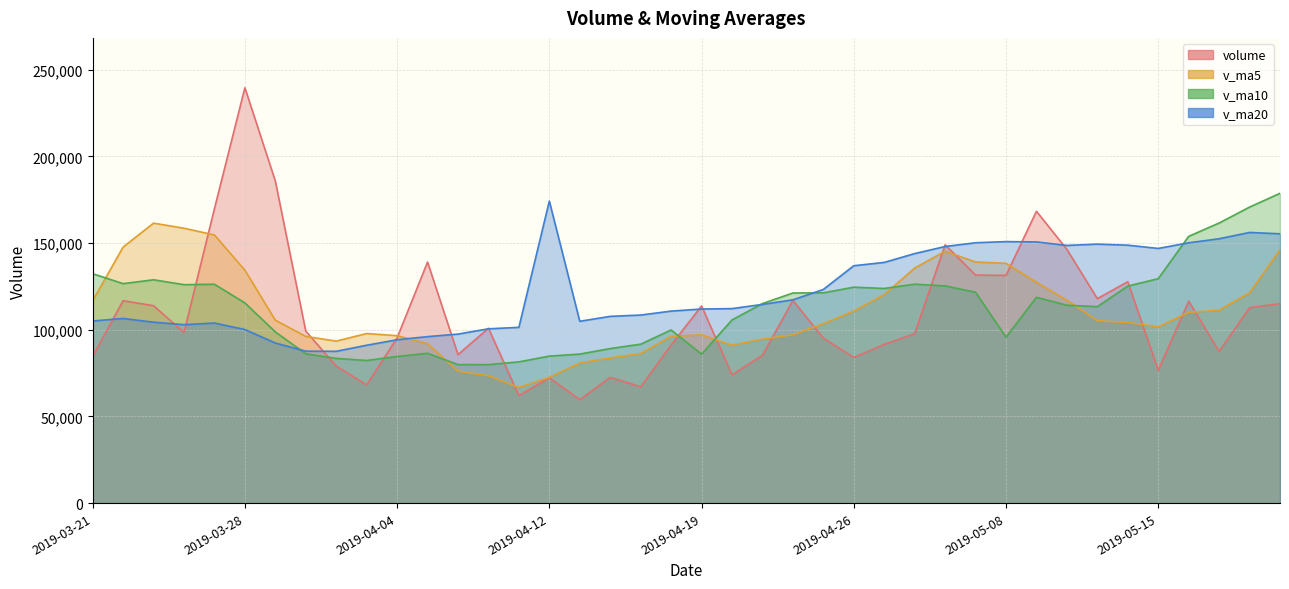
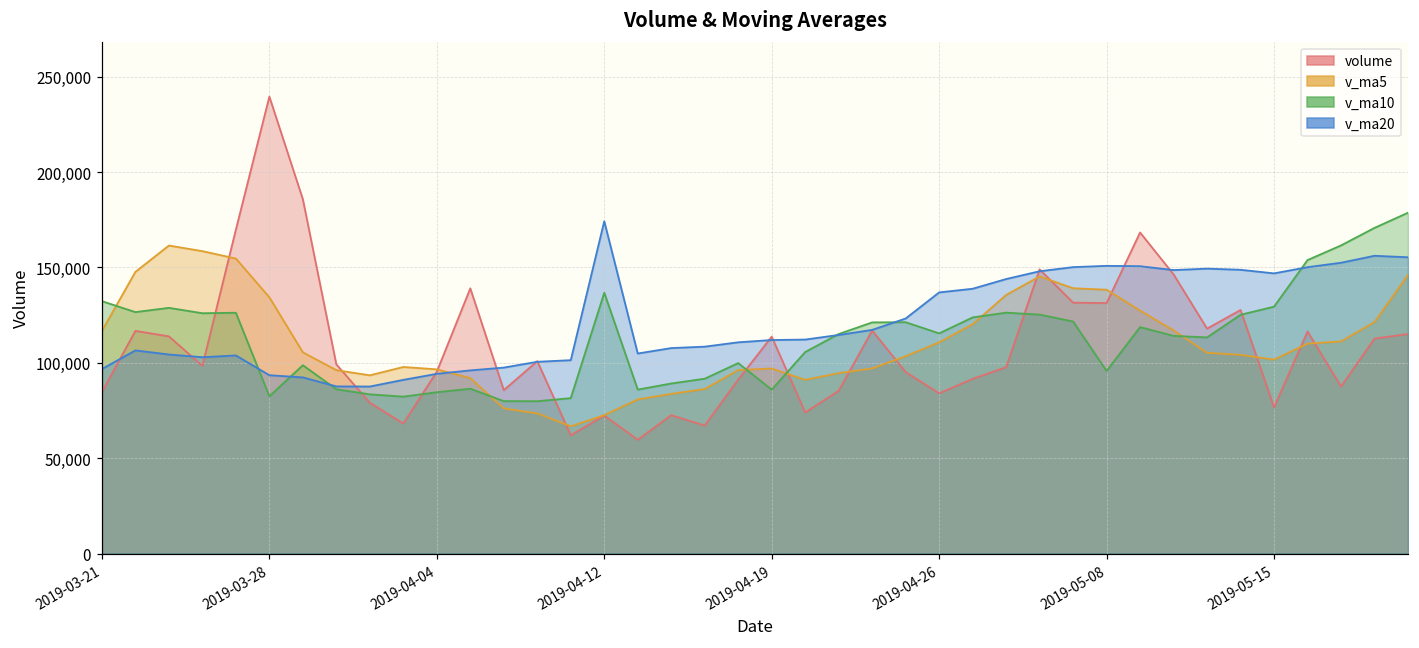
v_ma20, 2019-03-21: 105,000 -> 97,000
v_ma10, 2019-03-28: 115,000 -> 82,000
v_ma20, 2019-03-28: 100,000 -> 93,000
v_ma10, 2019-04-12: 85,000 -> 137,000
v_ma10, 2019-04-26: 125,000 -> 115,000
